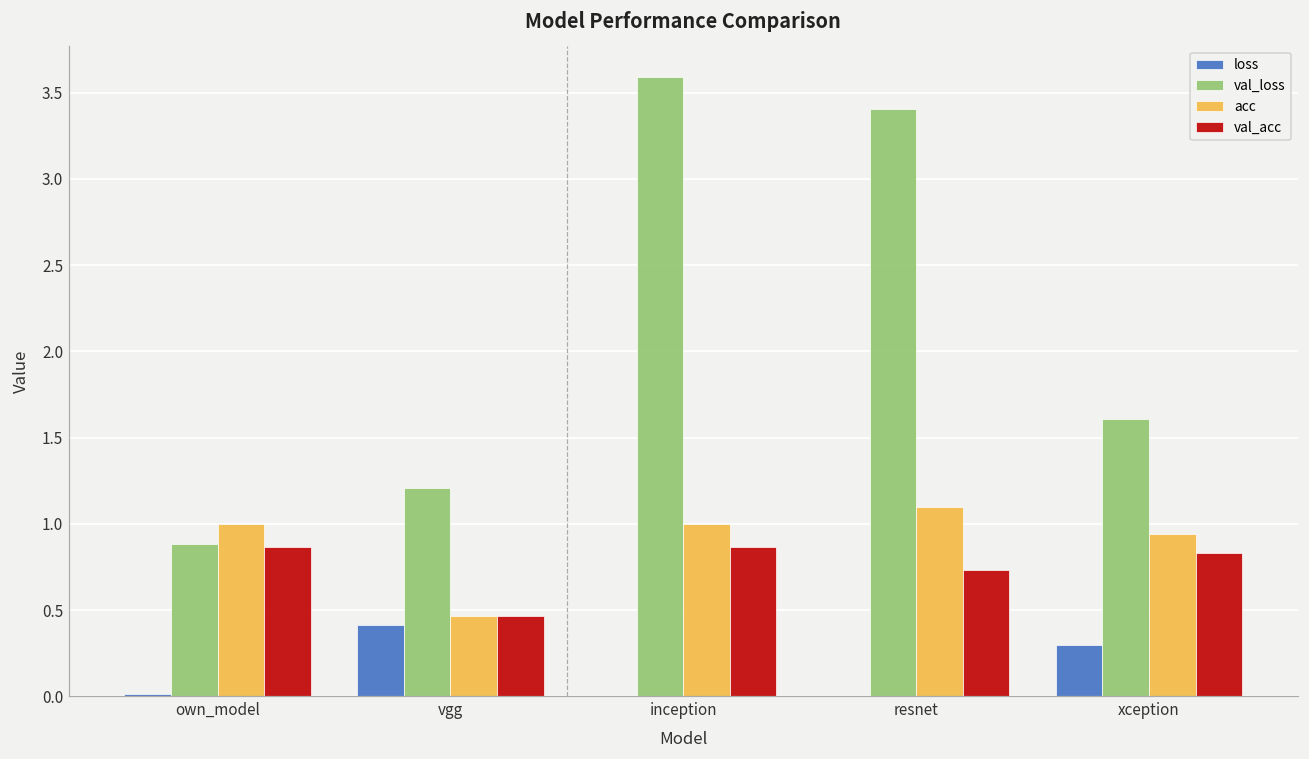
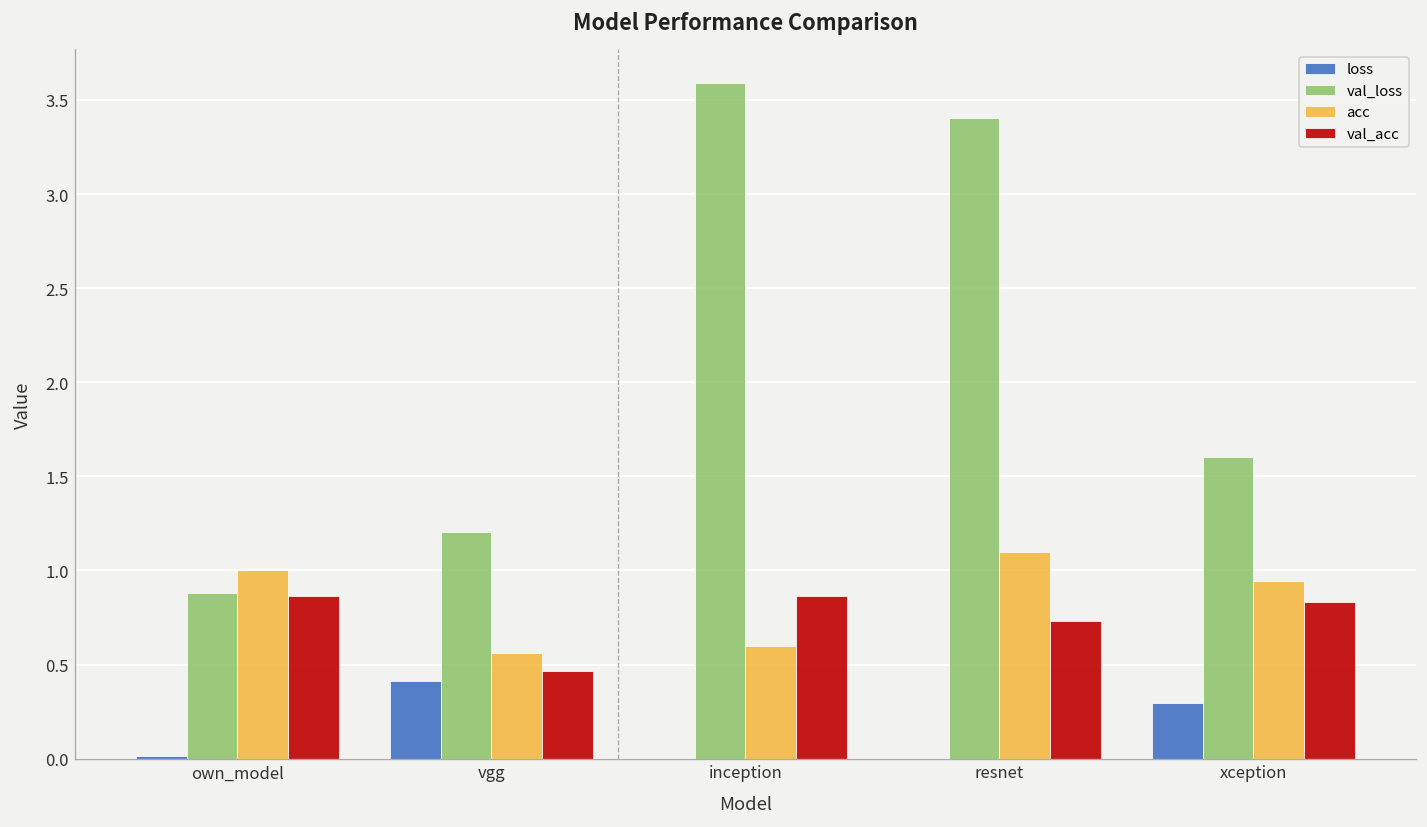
acc, vgg: 0.47 -> 0.56
acc, inception: 1.0 -> 0.6
